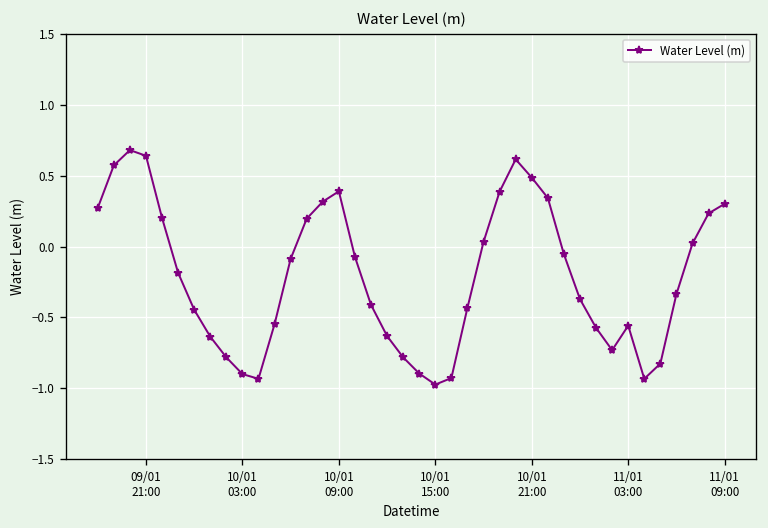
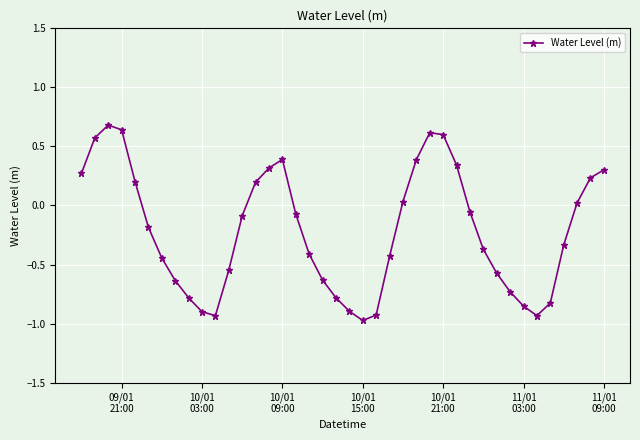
10/01 21:00: 0.49 -> 0.60
11/01 03:00: -0.56 -> -0.85
